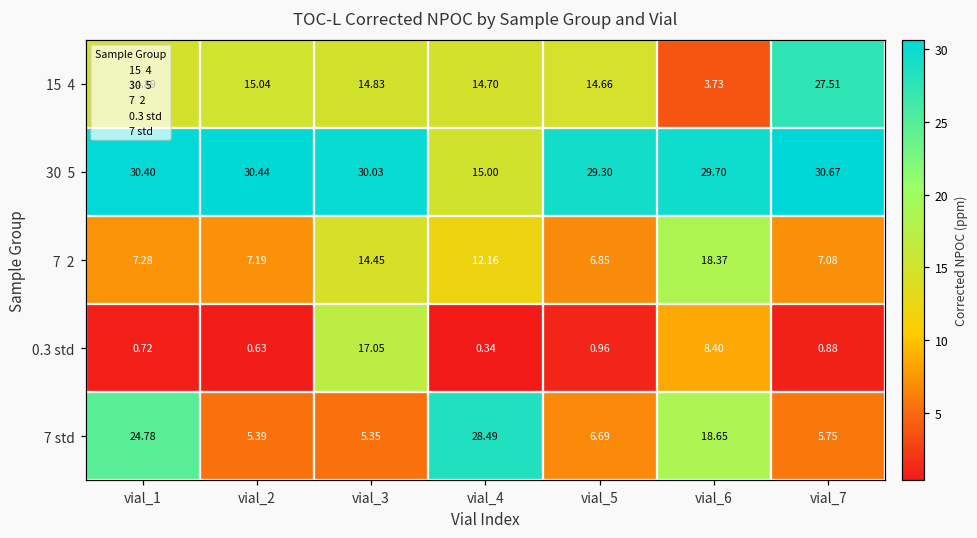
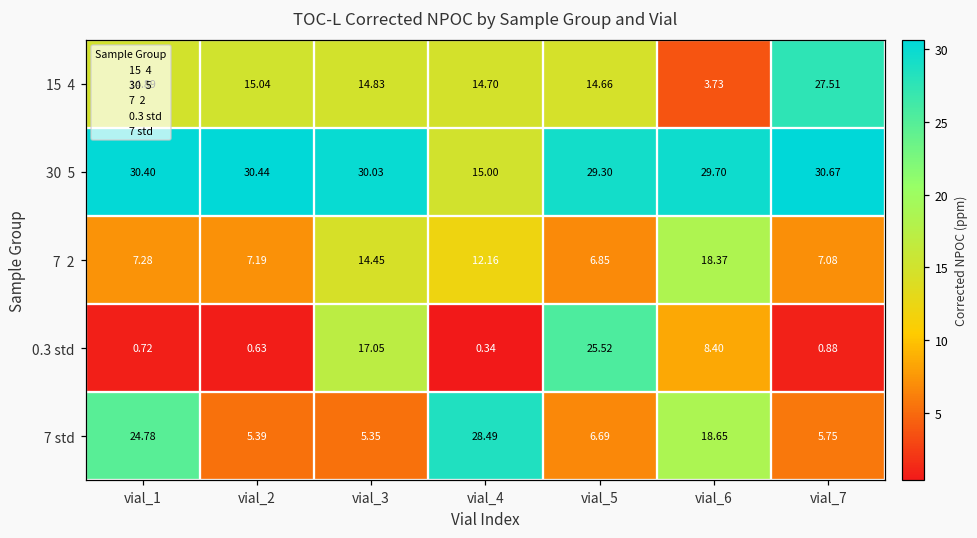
0.3 std, vial_5: 0.96 -> 25.52
